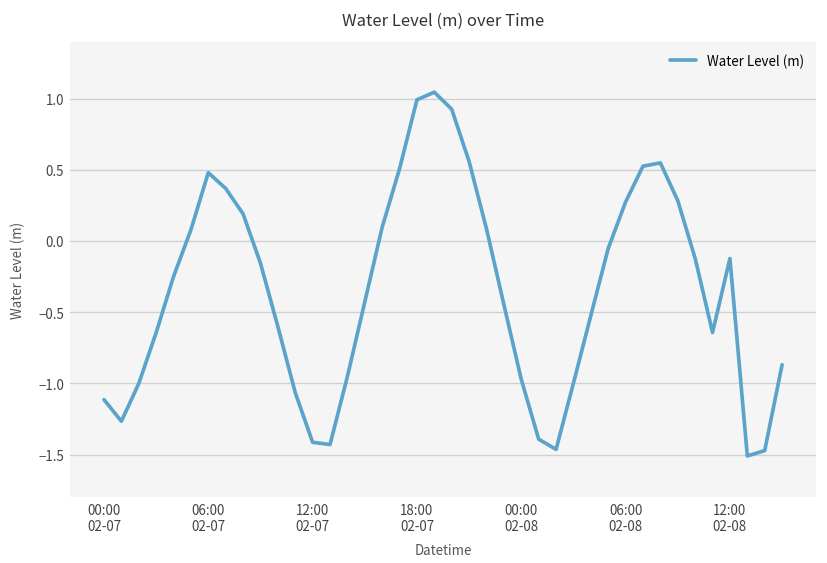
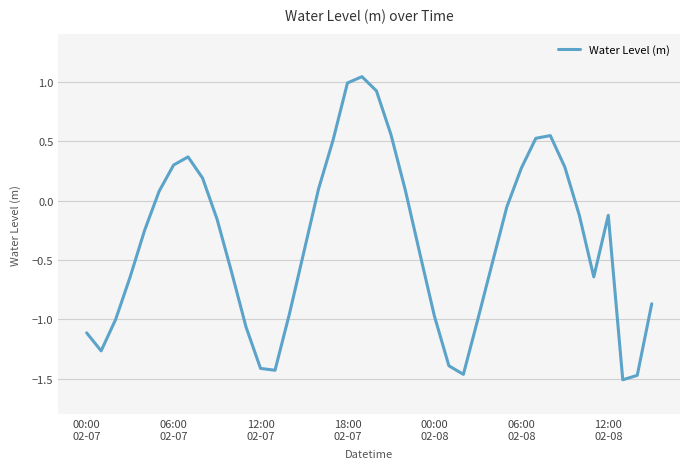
06:00 02-07: 0.48 -> 0.30
